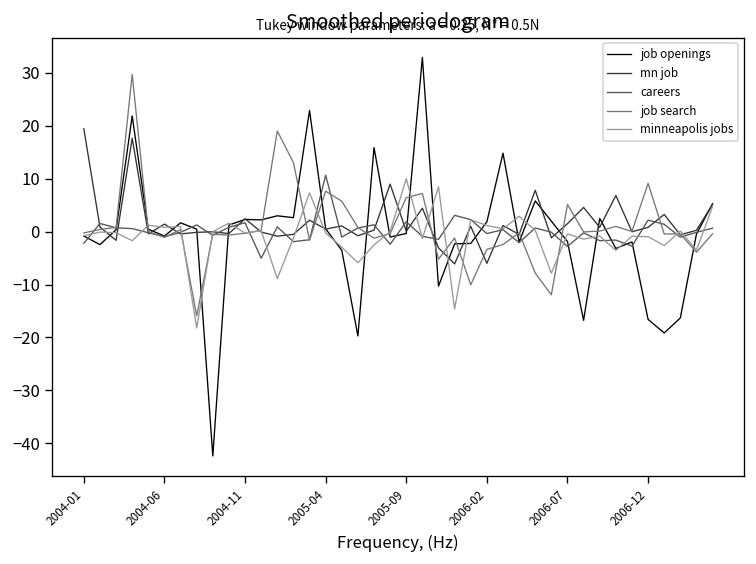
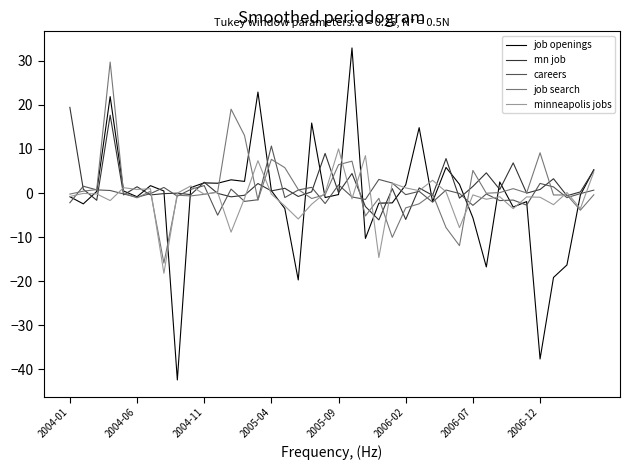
job openings, 2006-07: -2 -> -6
job openings, 2006-12: -17 -> -38
